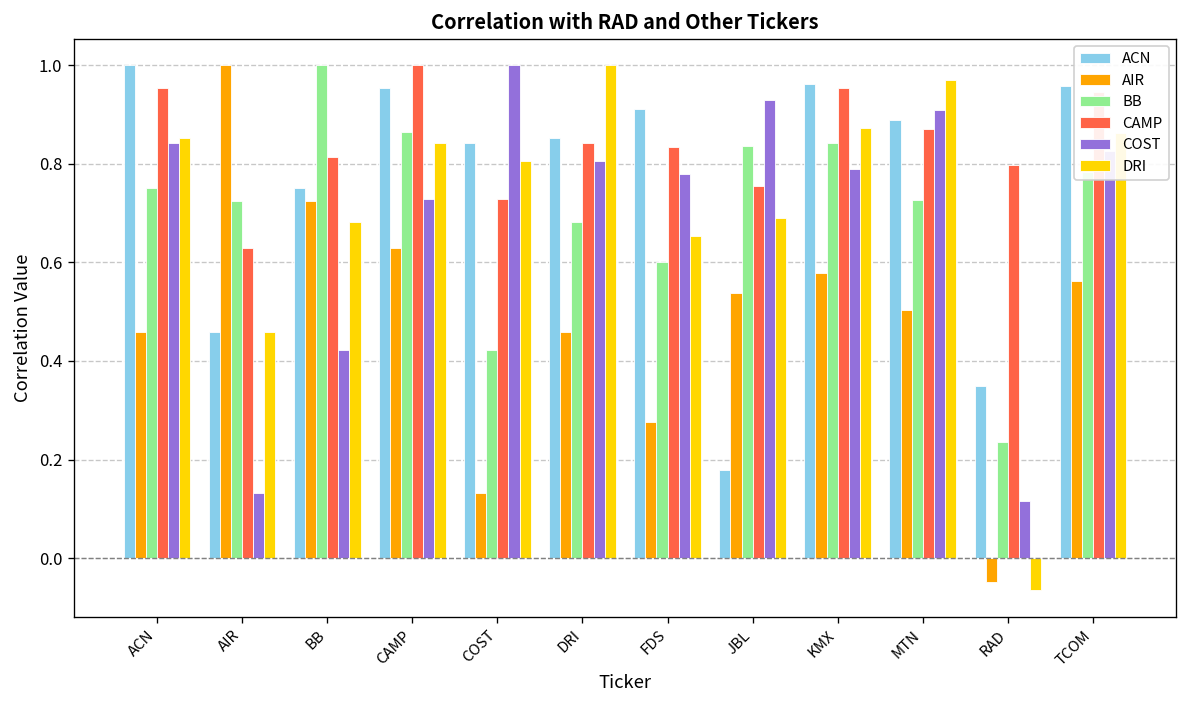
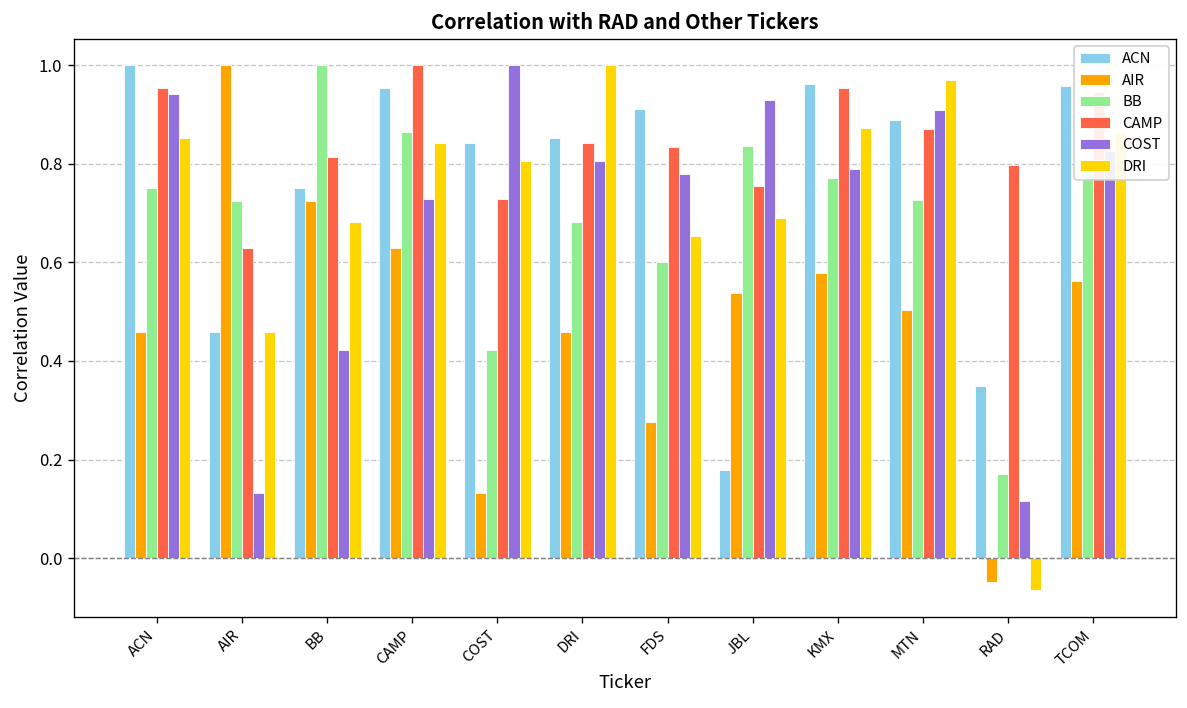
COST, ACN: 0.84 -> 0.94
BB, KMX: 0.84 -> 0.77
BB, RAD: 0.24 -> 0.17
